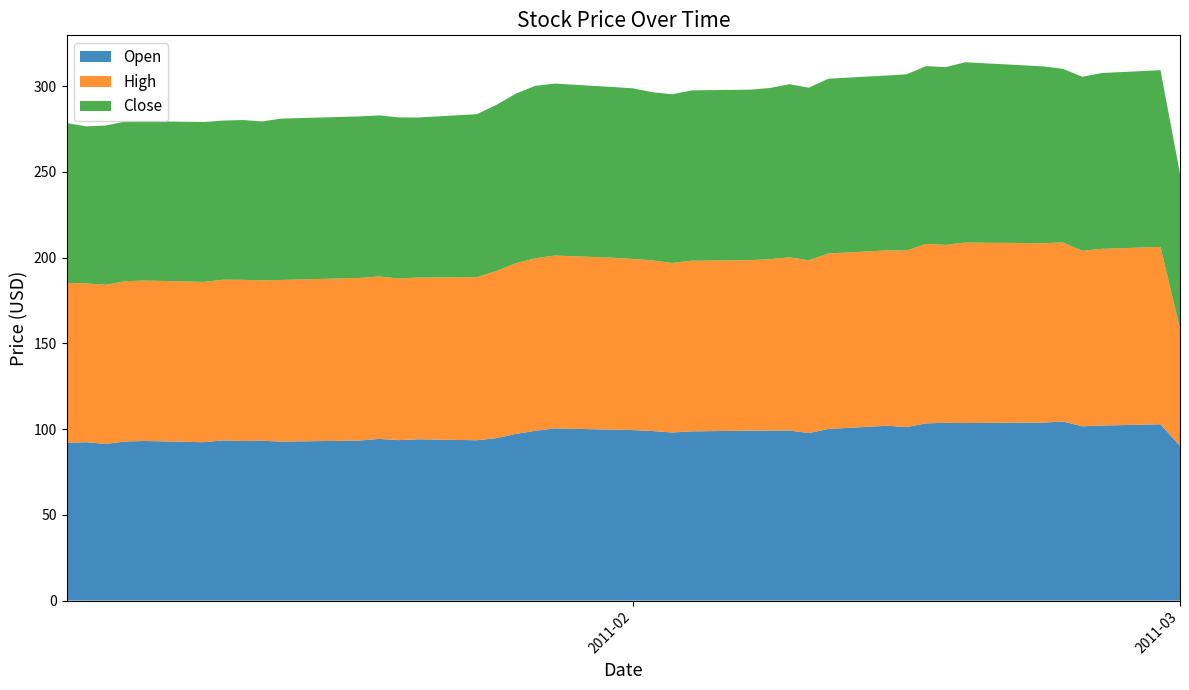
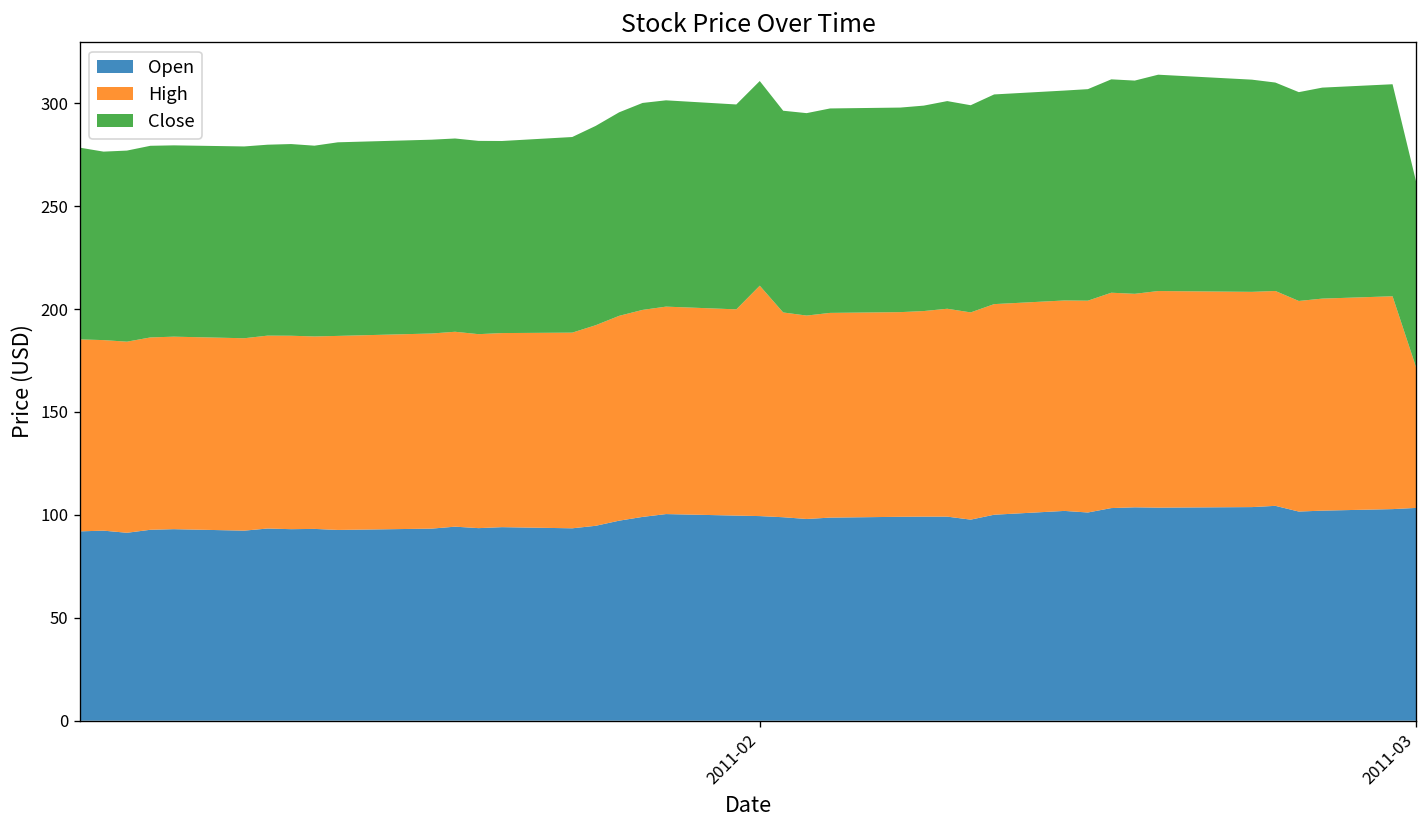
High, 2011-02: 100 -> 112
Open, 2011-03: 90 -> 103
